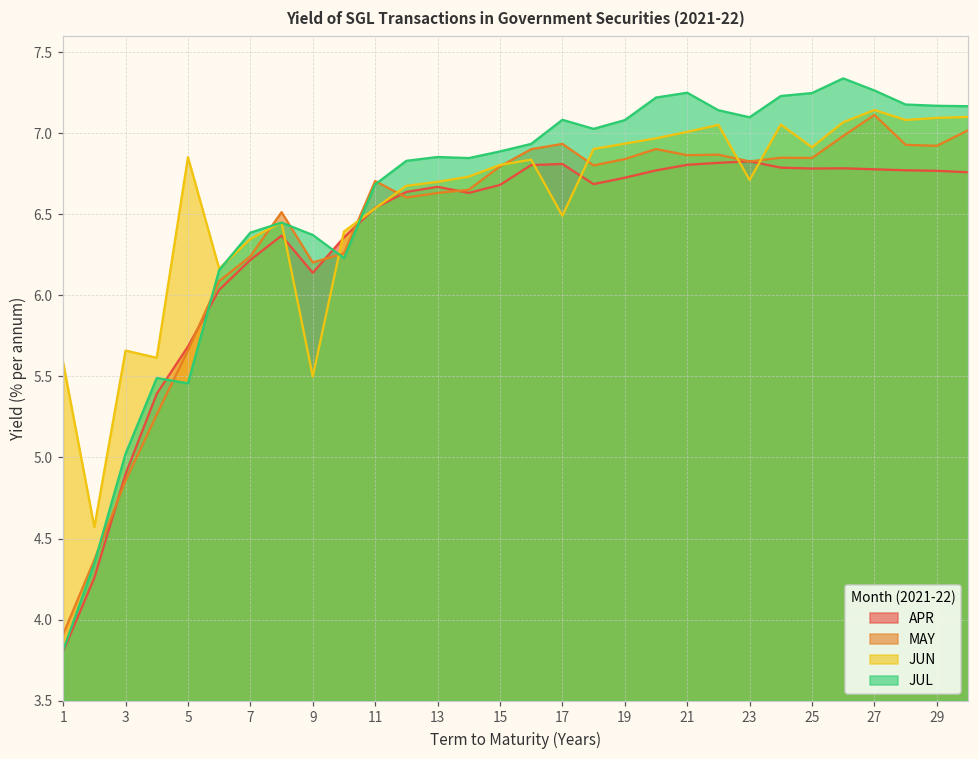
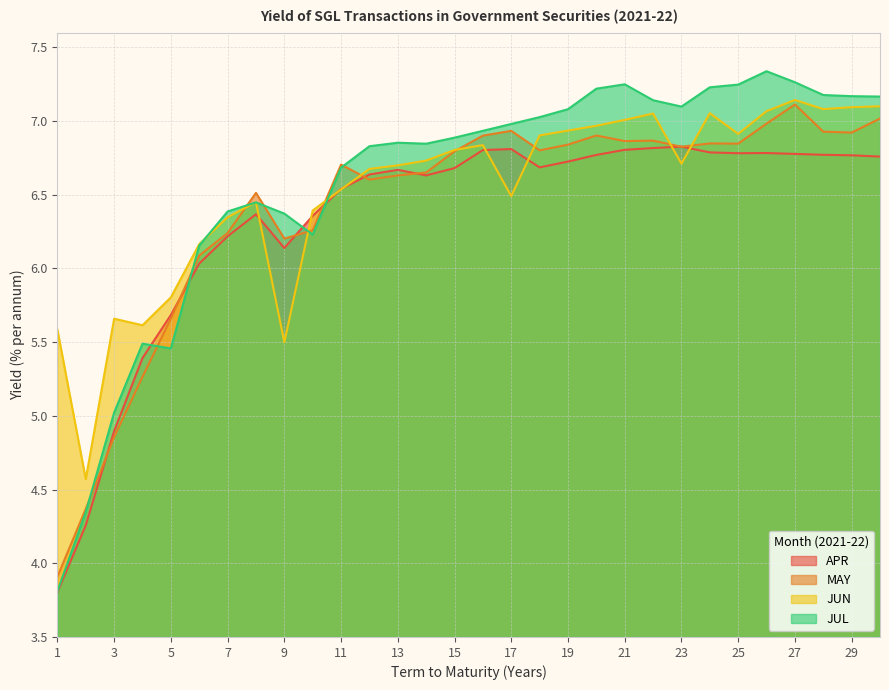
JUN, 5: 6.85 -> 5.80
JUL, 17: 7.08 -> 6.98
